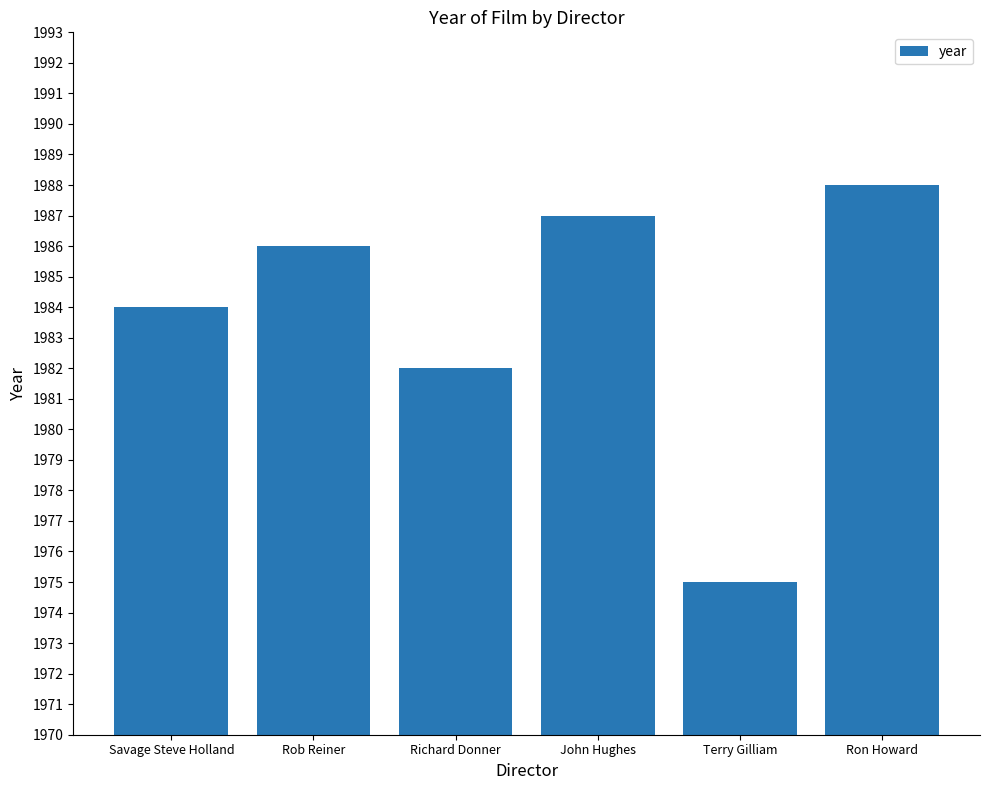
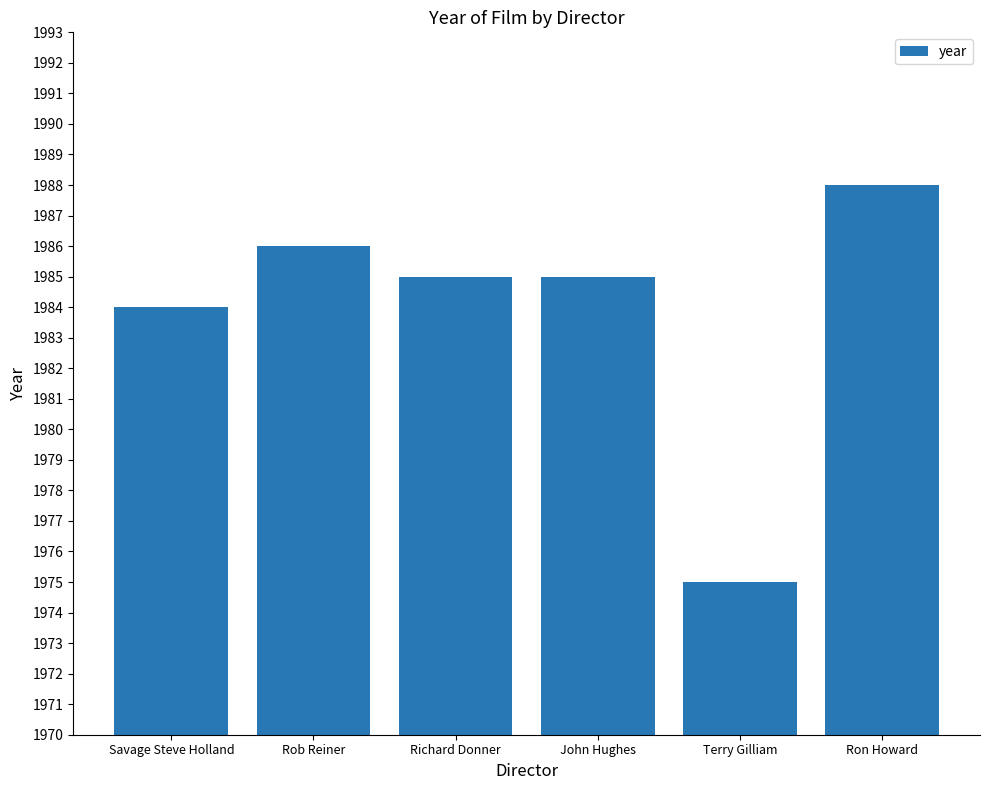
Richard Donner: 1982 -> 1985
John Hughes: 1987 -> 1985
